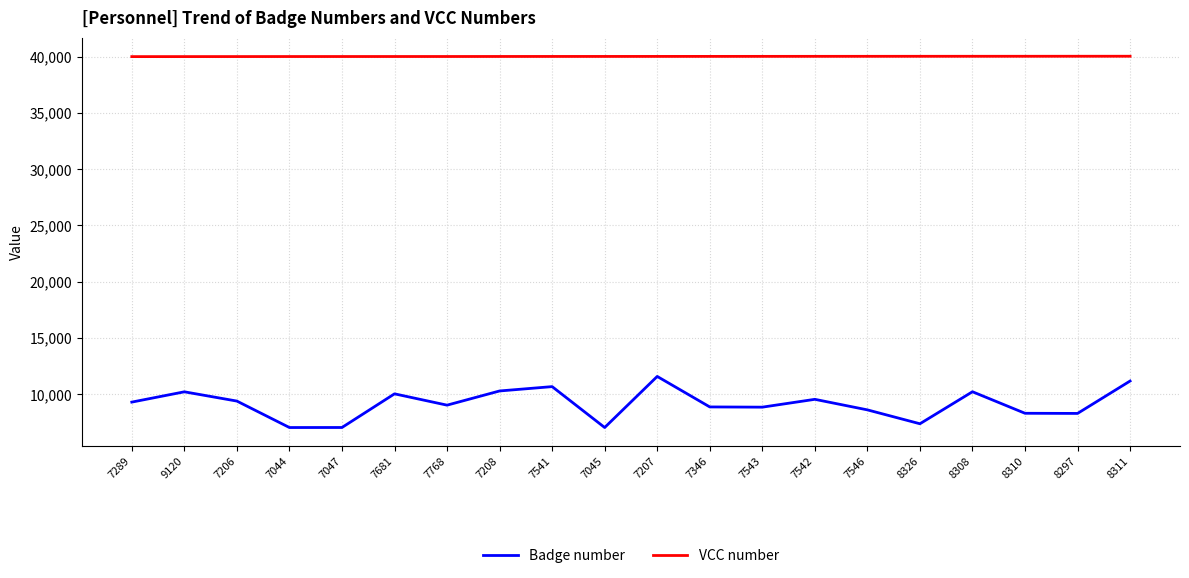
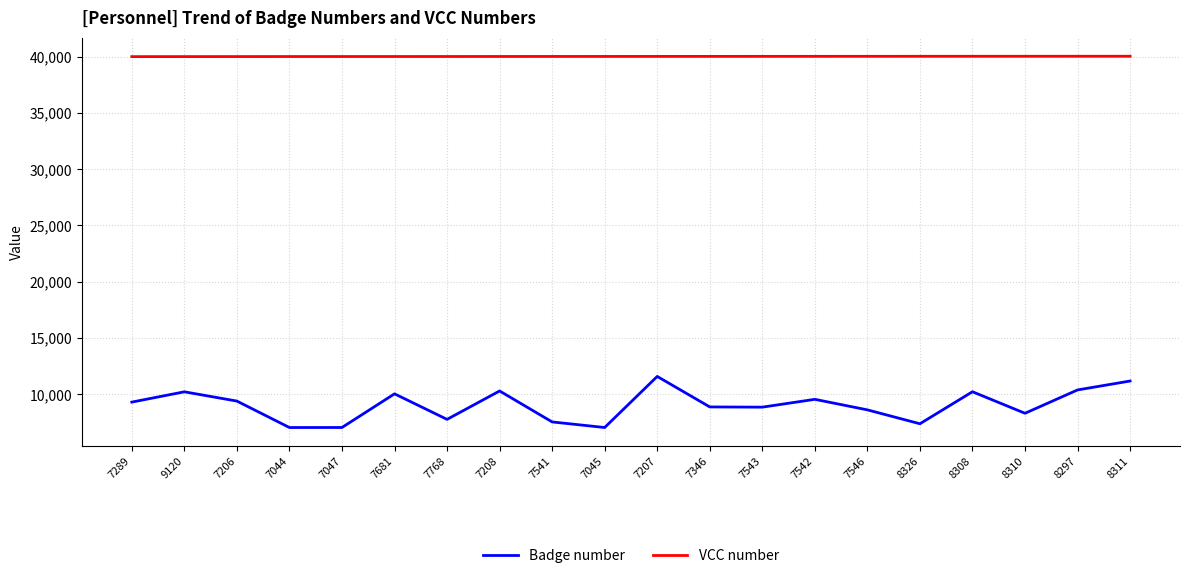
Badge number, 7768: 9,000 -> 7,800
Badge number, 7541: 10,700 -> 7,500
Badge number, 8297: 8,300 -> 10,400
